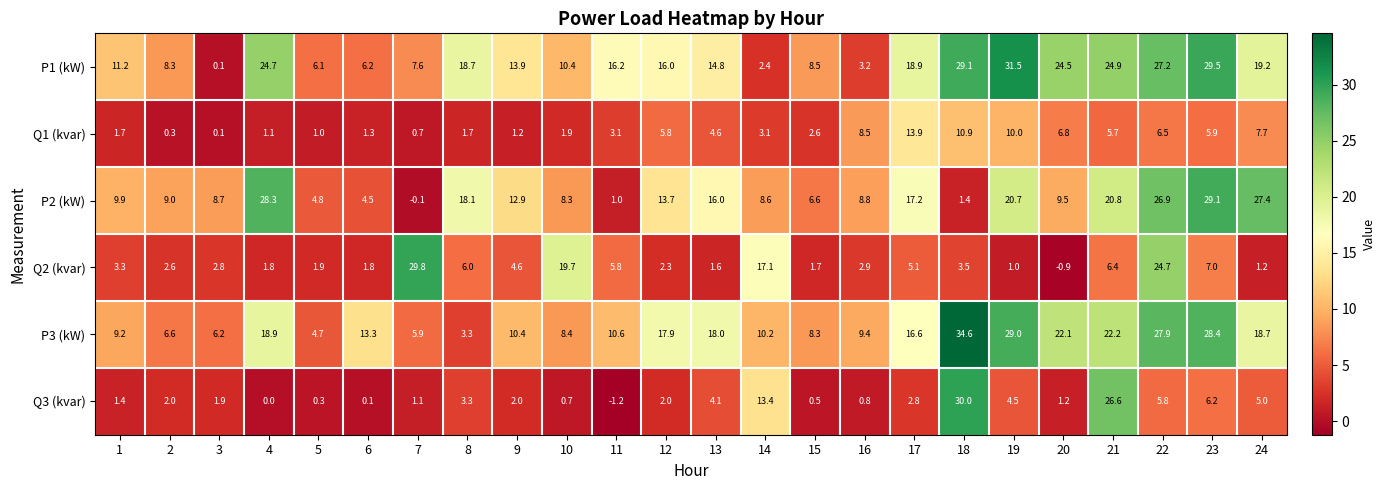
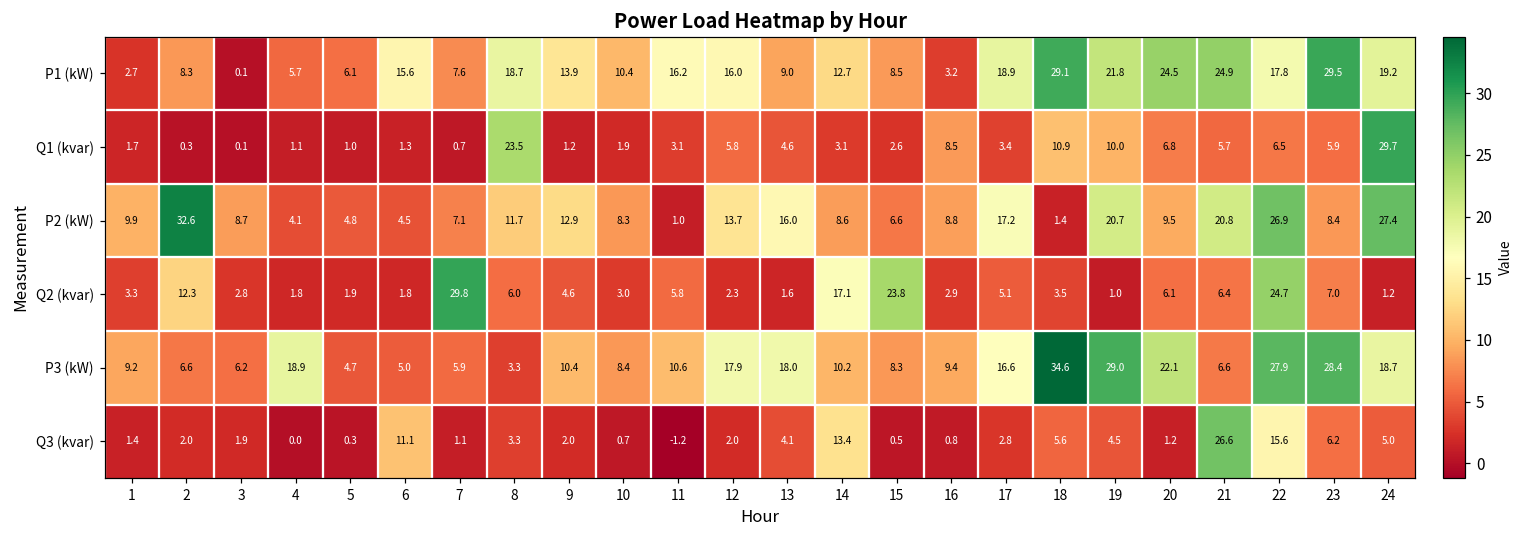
P1 (kW), 1: 11.2 -> 2.7
P1 (kW), 4: 24.7 -> 5.7
P1 (kW), 6: 6.2 -> 15.6
P1 (kW), 13: 14.8 -> 9.0
P1 (kW), 14: 2.4 -> 12.7
P1 (kW), 19: 31.5 -> 21.8
P1 (kW), 22: 27.2 -> 17.8
Q1 (kvar), 8: 1.7 -> 23.5
Q1 (kvar), 17: 13.9 -> 3.4
Q1 (kvar), 24: 7.7 -> 29.7
P2 (kW), 2: 9.0 -> 32.6
P2 (kW), 4: 28.3 -> 4.1
P2 (kW), 7: -0.1 -> 7.1
P2 (kW), 8: 18.1 -> 11.7
P2 (kW), 23: 29.1 -> 8.4
Q2 (kvar), 2: 2.6 -> 12.3
Q2 (kvar), 10: 19.7 -> 3.0
Q2 (kvar), 15: 1.7 -> 23.8
Q2 (kvar), 20: -0.9 -> 6.1
P3 (kW), 6: 13.3 -> 5.0
P3 (kW), 21: 22.2 -> 6.6
Q3 (kvar), 6: 0.1 -> 11.1
Q3 (kvar), 18: 30.0 -> 5.6
Q3 (kvar), 22: 5.8 -> 15.6
